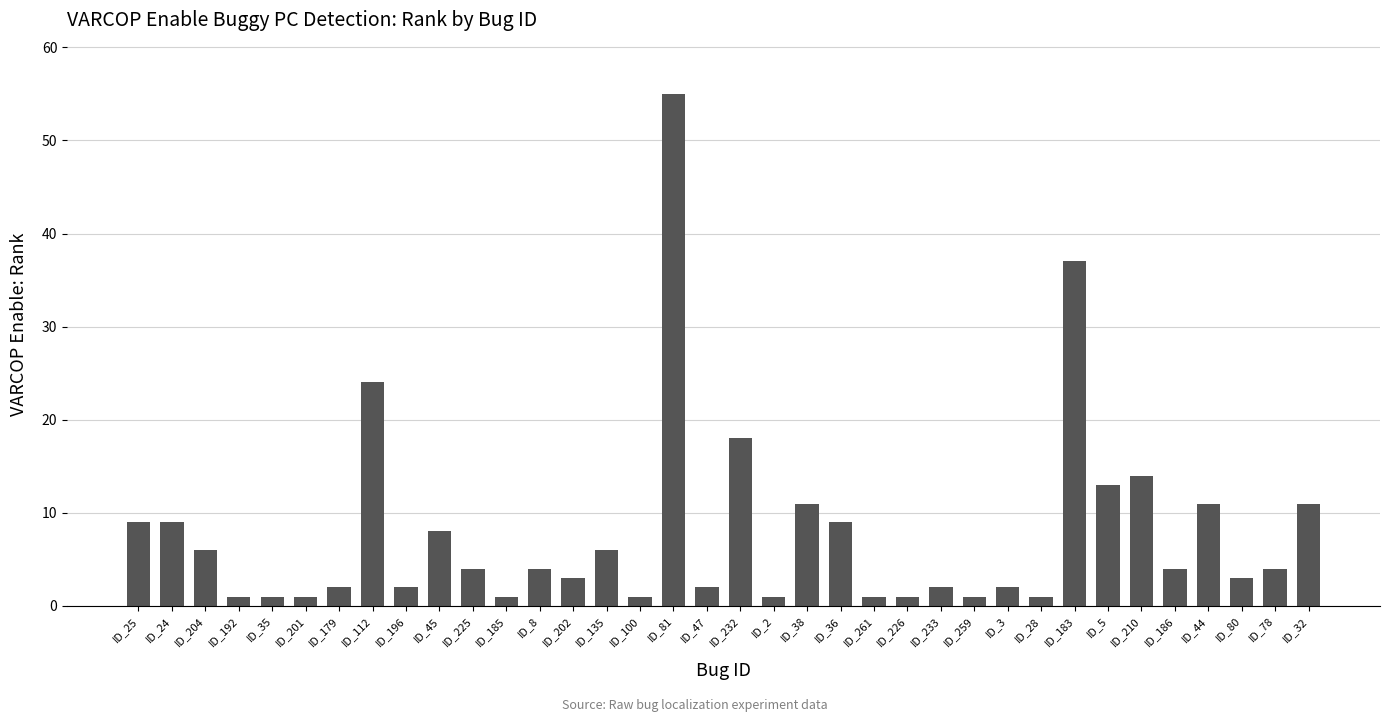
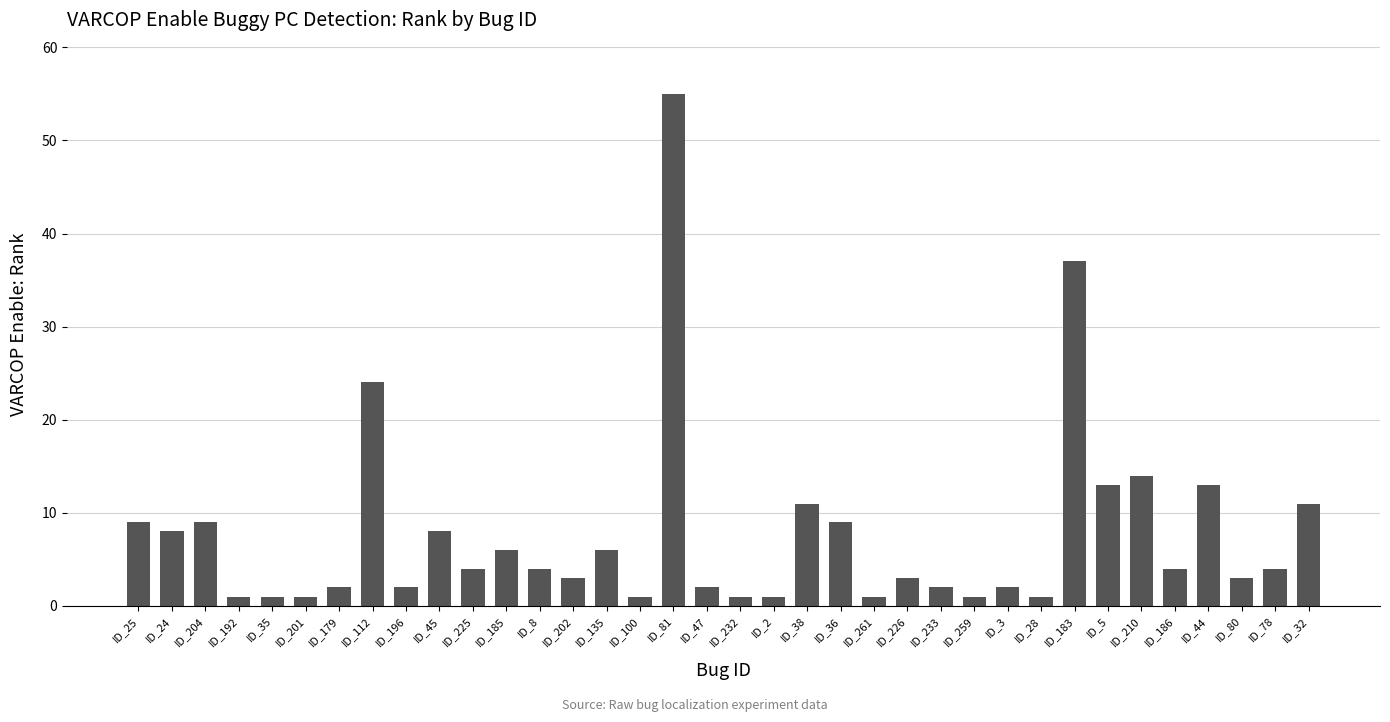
ID_24: 9 -> 8
ID_204: 6 -> 9
ID_185: 1 -> 6
ID_232: 18 -> 1
ID_226: 1 -> 3
ID_44: 11 -> 13
